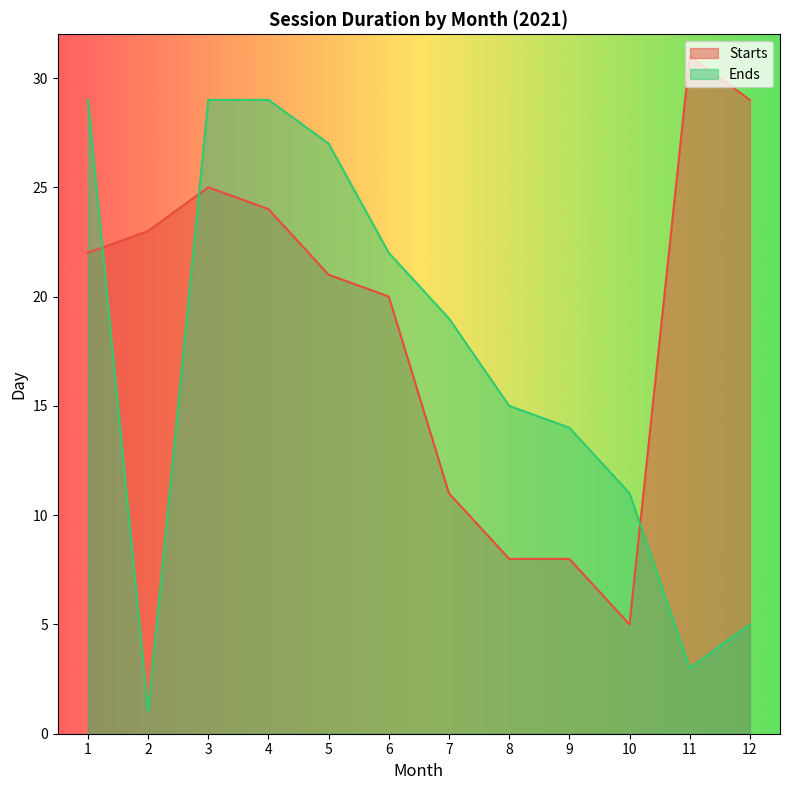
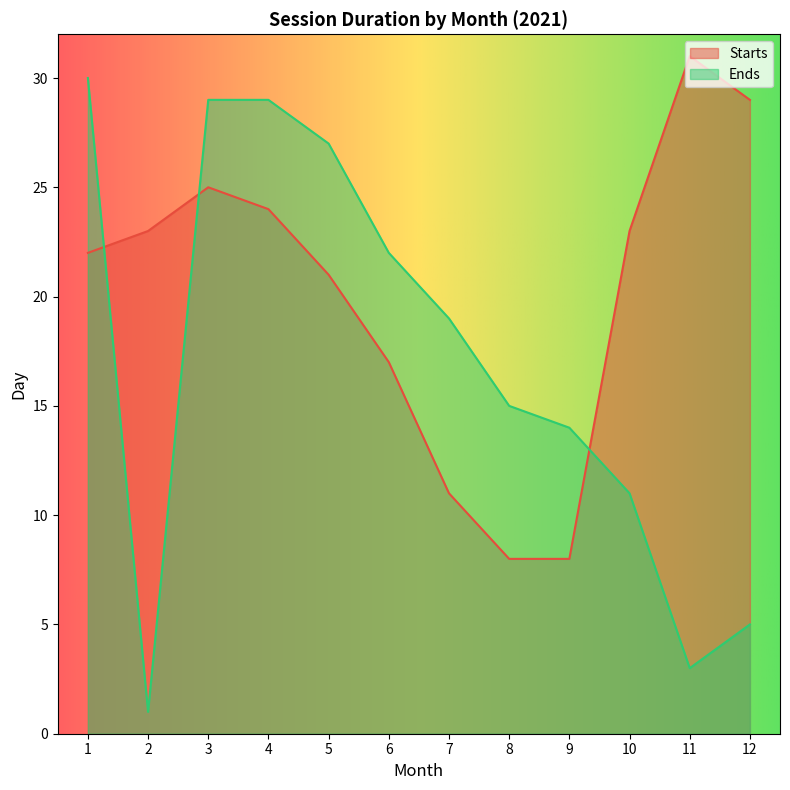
Ends, 1: 29 -> 30
Starts, 6: 20 -> 17
Starts, 10: 5 -> 23
